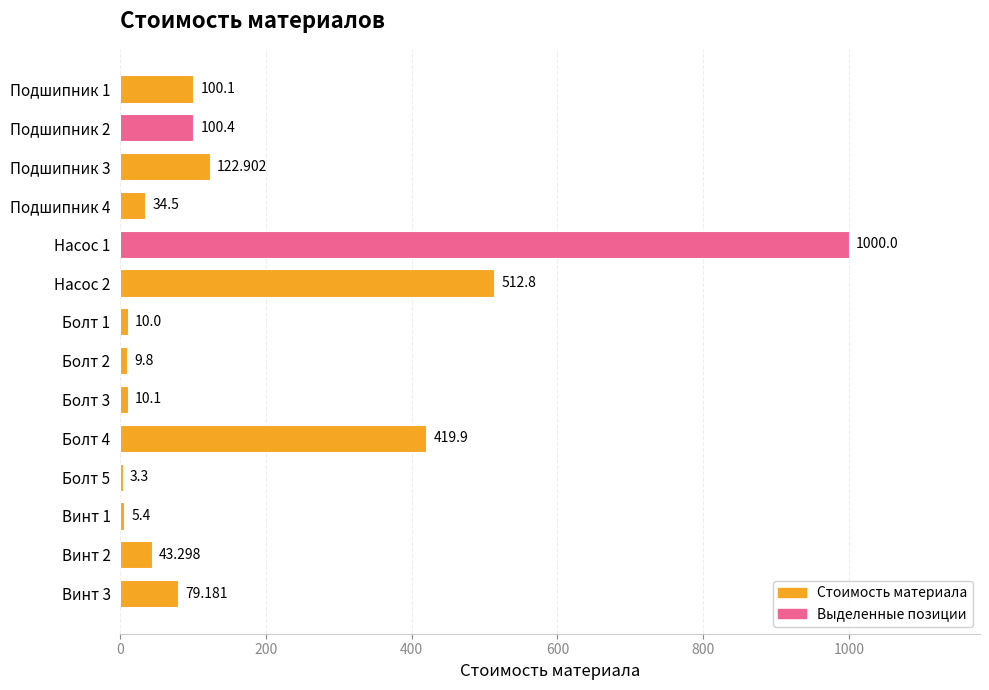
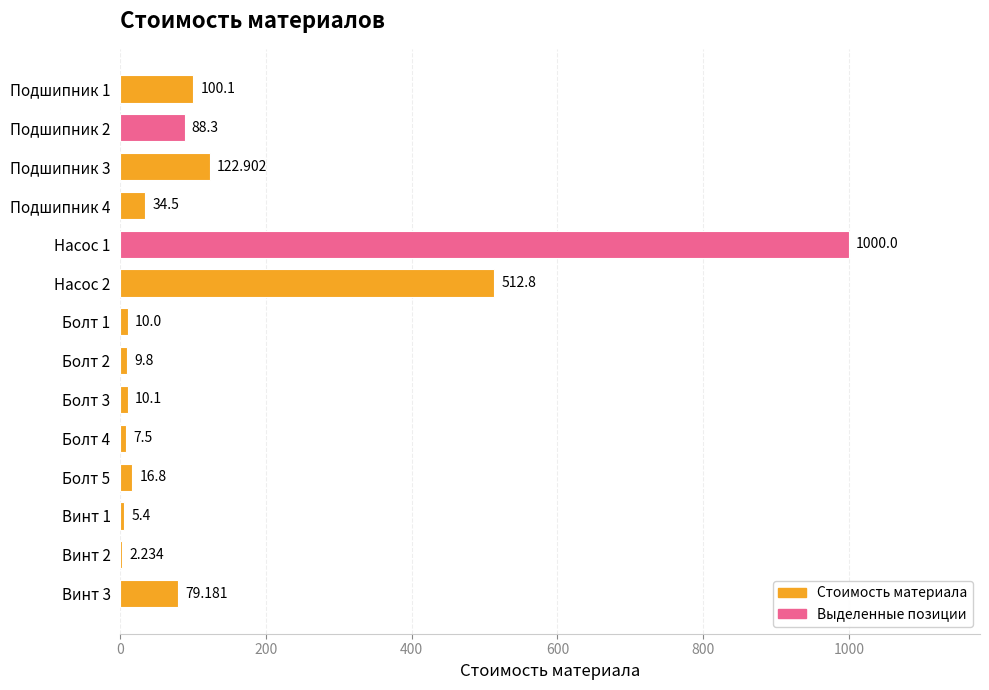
Подшипник 2: 100.4 -> 88.3
Болт 4: 419.9 -> 7.5
Болт 5: 3.3 -> 16.8
Винт 2: 43.298 -> 2.234
